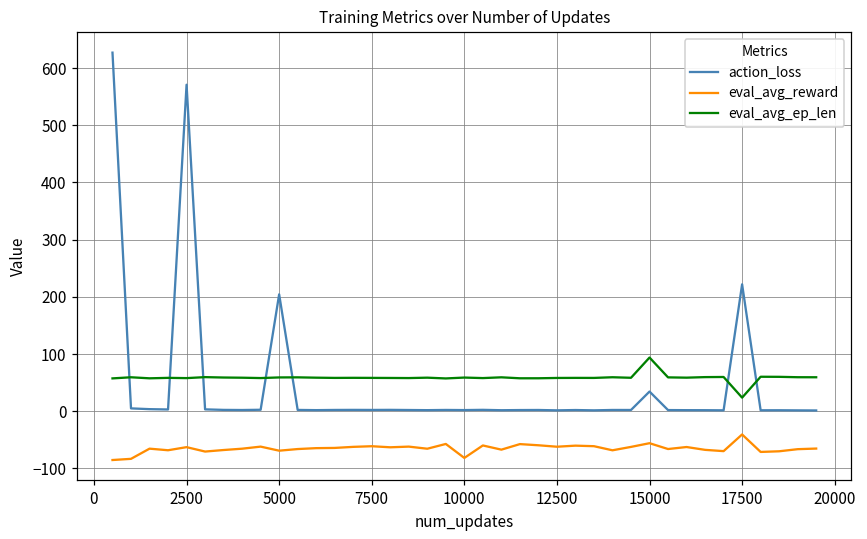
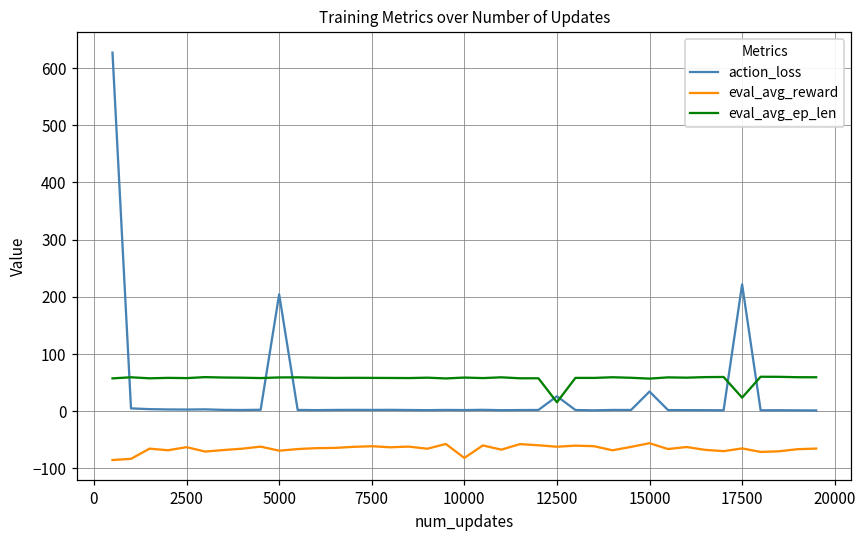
action_loss, 2500: 570 -> 0
action_loss, 12500: 0 -> 30
eval_avg_ep_len, 12500: 60 -> 20
eval_avg_ep_len, 15000: 90 -> 60
eval_avg_reward, 17500: -40 -> -70
